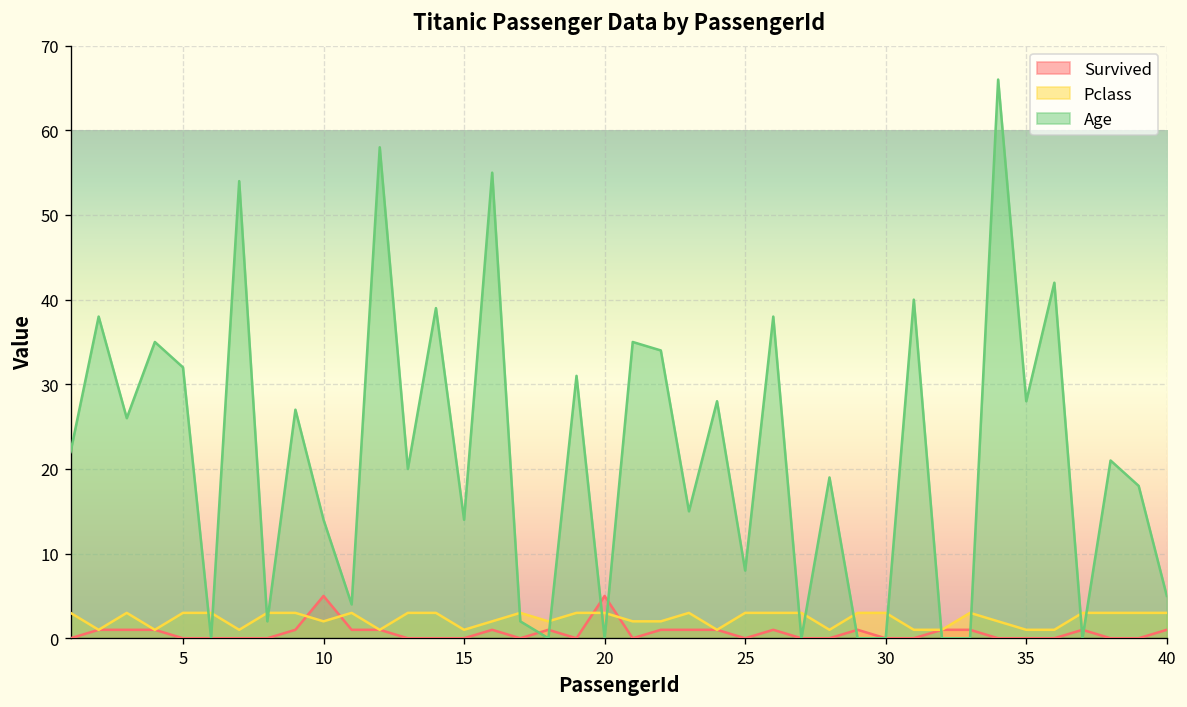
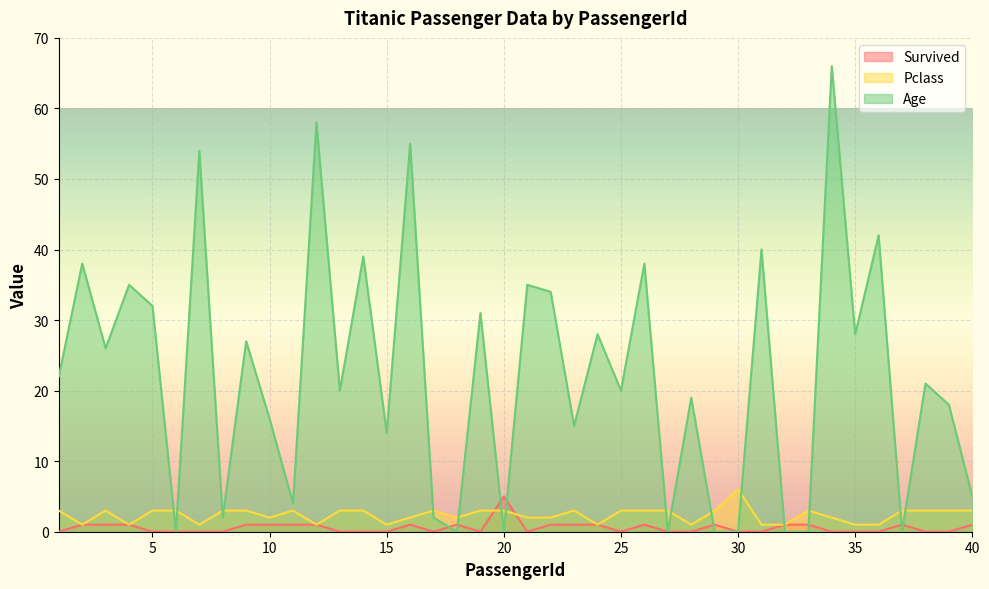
Survived, 10: 5 -> 1
Age, 10: 14 -> 16
Age, 25: 8 -> 20
Pclass, 30: 3 -> 6
